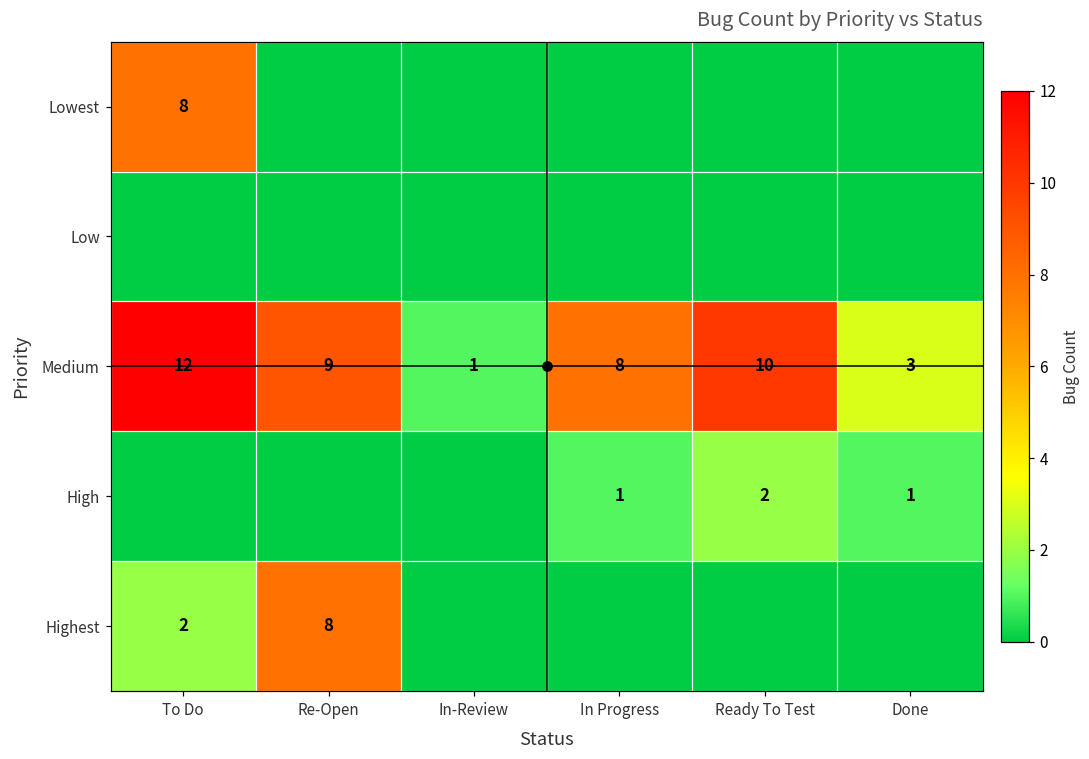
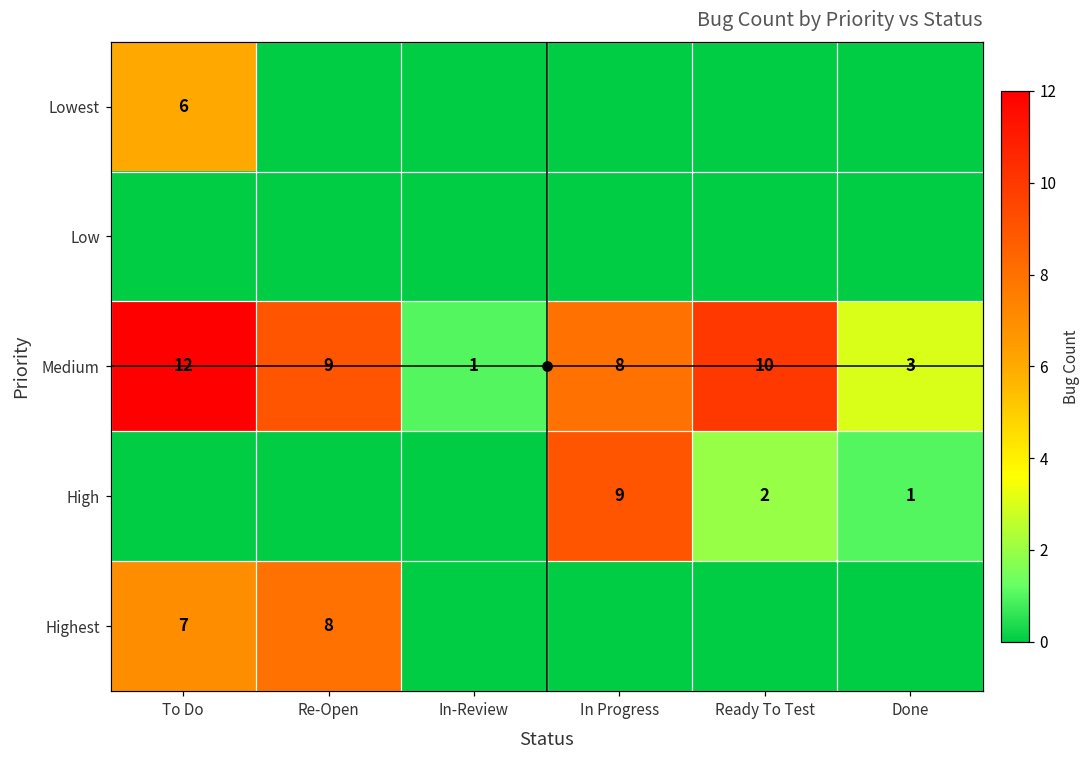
Lowest, To Do: 8 -> 6
High, In Progress: 1 -> 9
Highest, To Do: 2 -> 7
